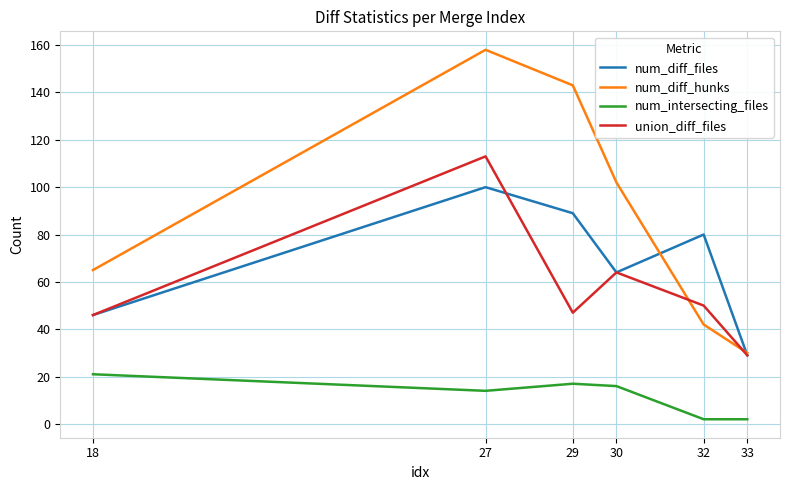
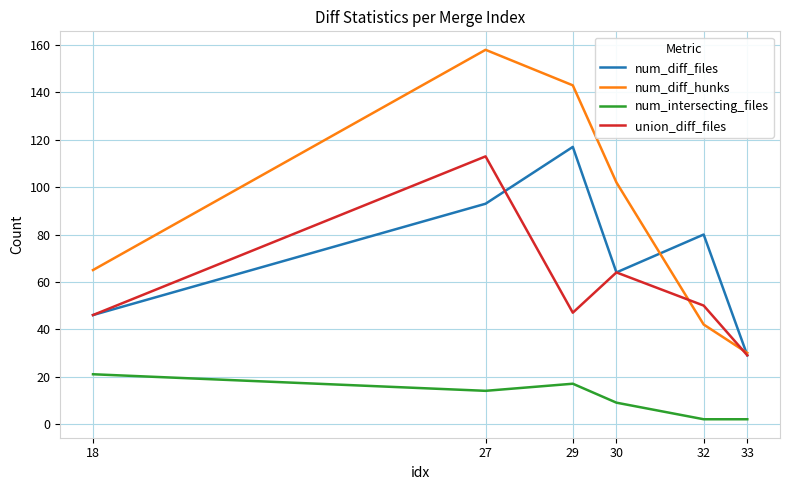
num_diff_files, 27: 100 -> 93
num_diff_files, 29: 89 -> 117
num_intersecting_files, 30: 16 -> 9
